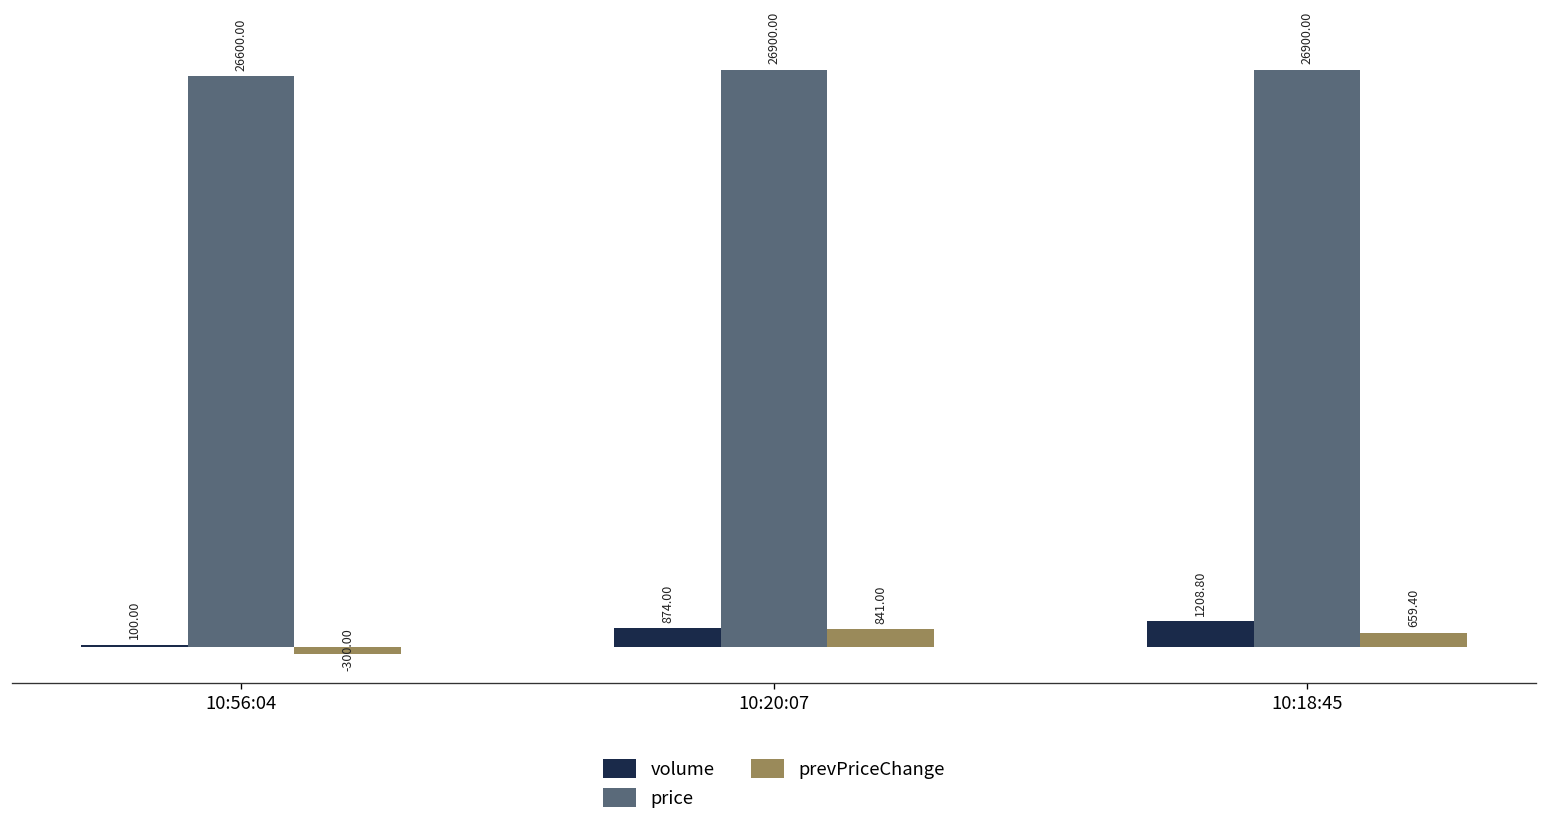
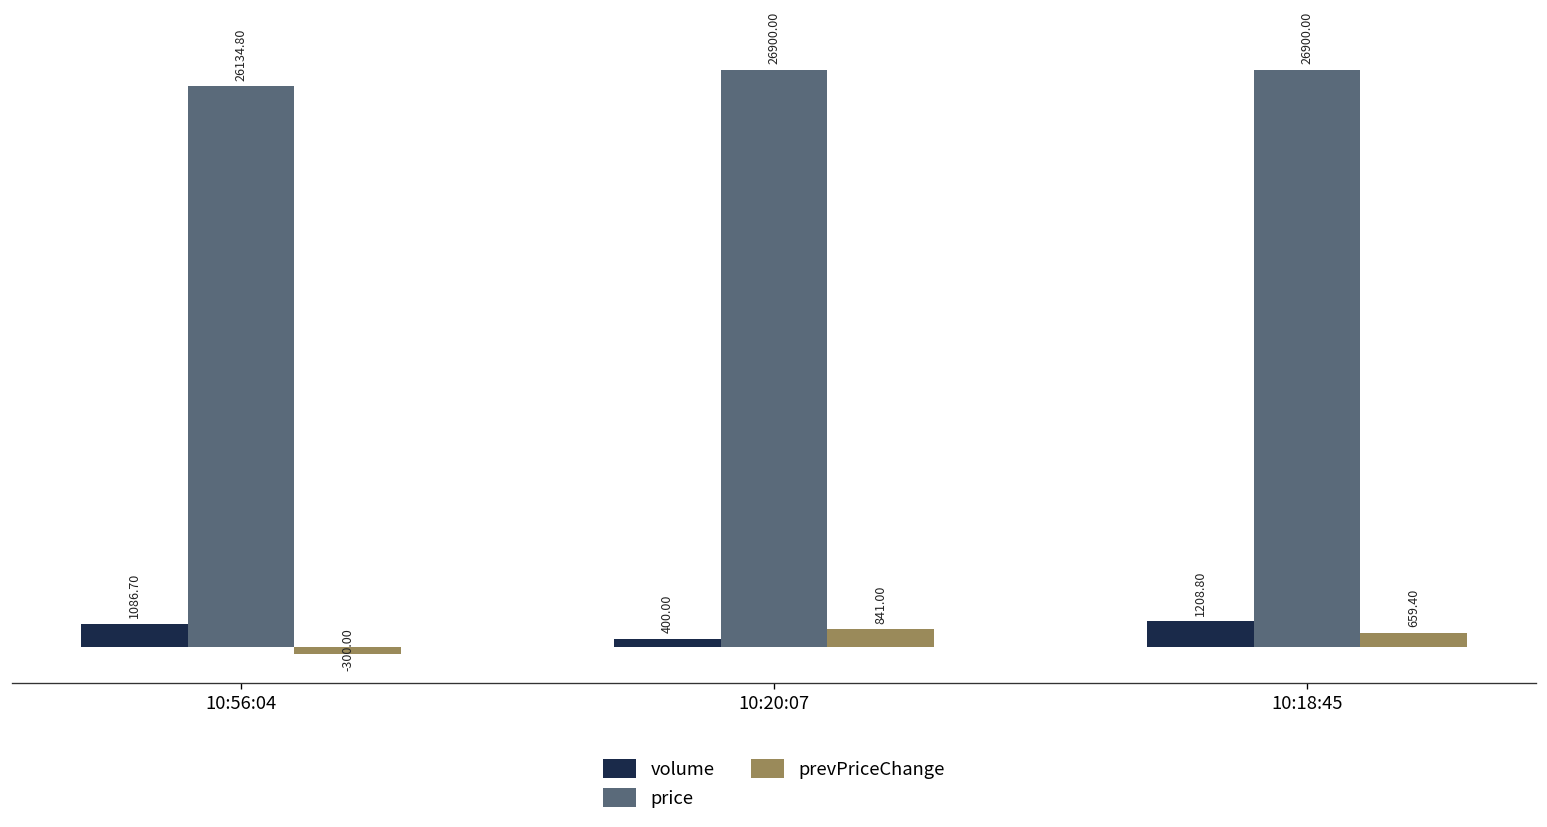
volume, 10:56:04: 100.00 -> 1086.70
price, 10:56:04: 26600.00 -> 26134.80
volume, 10:20:07: 874.00 -> 400.00
